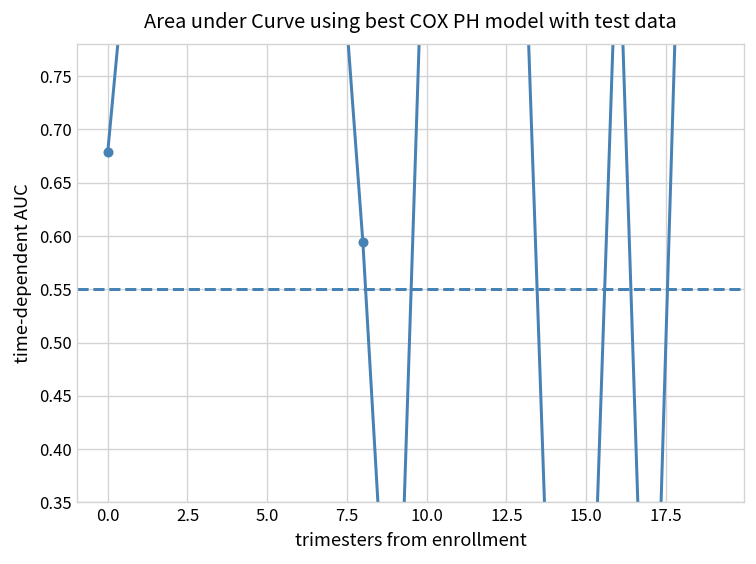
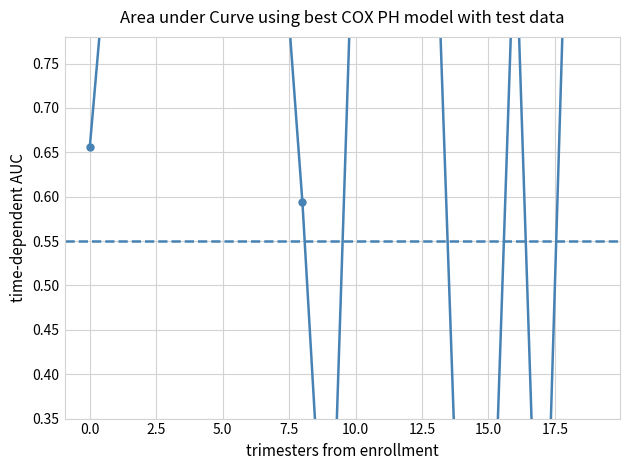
0.0: 0.68 -> 0.66
